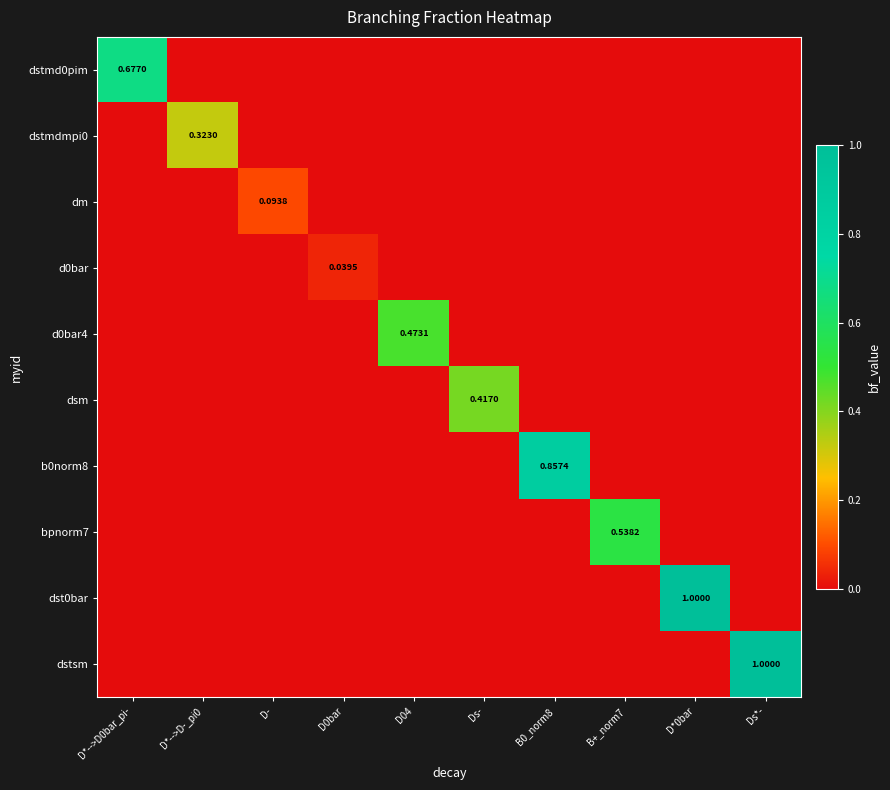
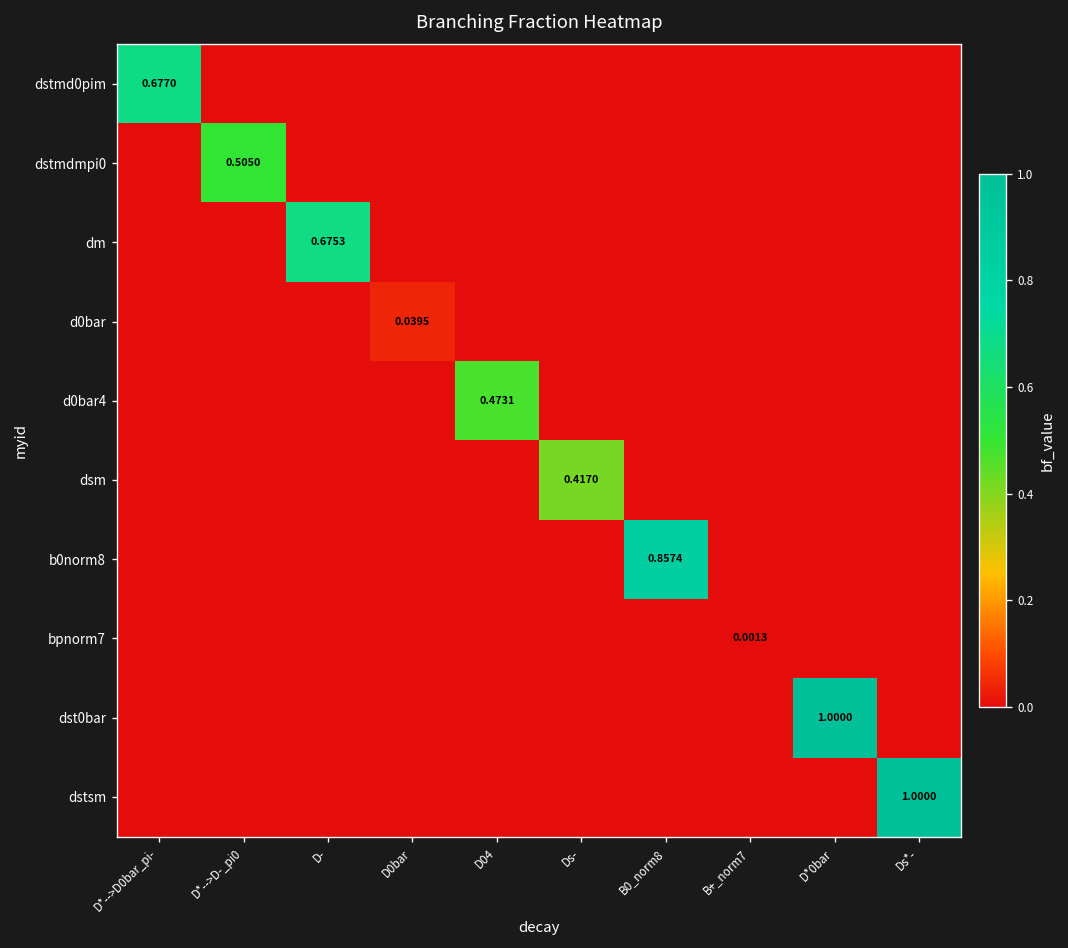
dstmdmpi0, D*-->D-_pi0: 0.3230 -> 0.5050
dm, D-: 0.0938 -> 0.6753
bpnorm7, B+_norm7: 0.5382 -> 0.0013
